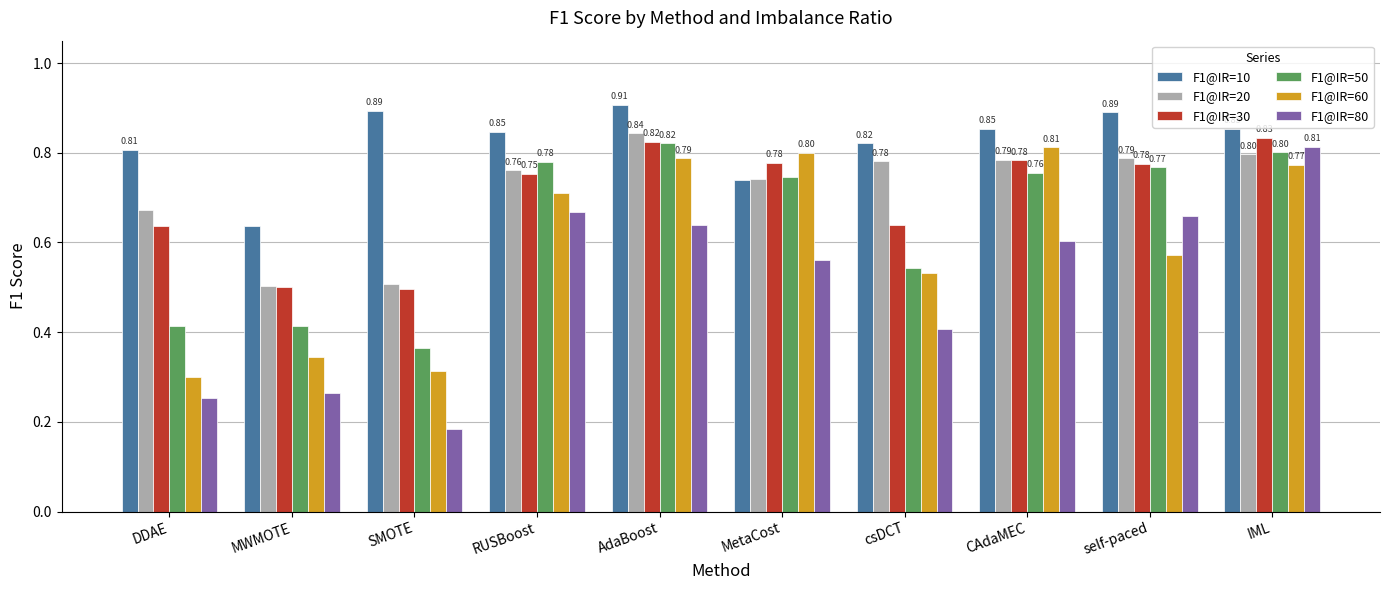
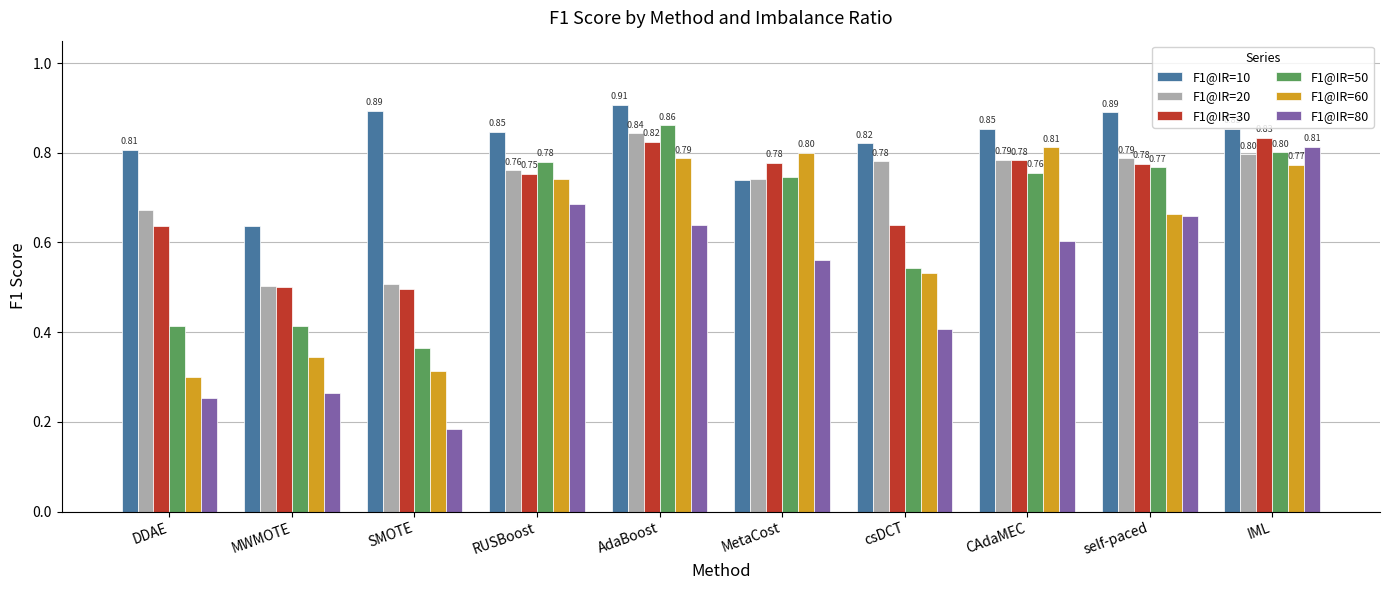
F1@IR=60, RUSBoost: 0.71 -> 0.74
F1@IR=80, RUSBoost: 0.67 -> 0.69
F1@IR=50, AdaBoost: 0.82 -> 0.86
F1@IR=60, self-paced: 0.57 -> 0.66
